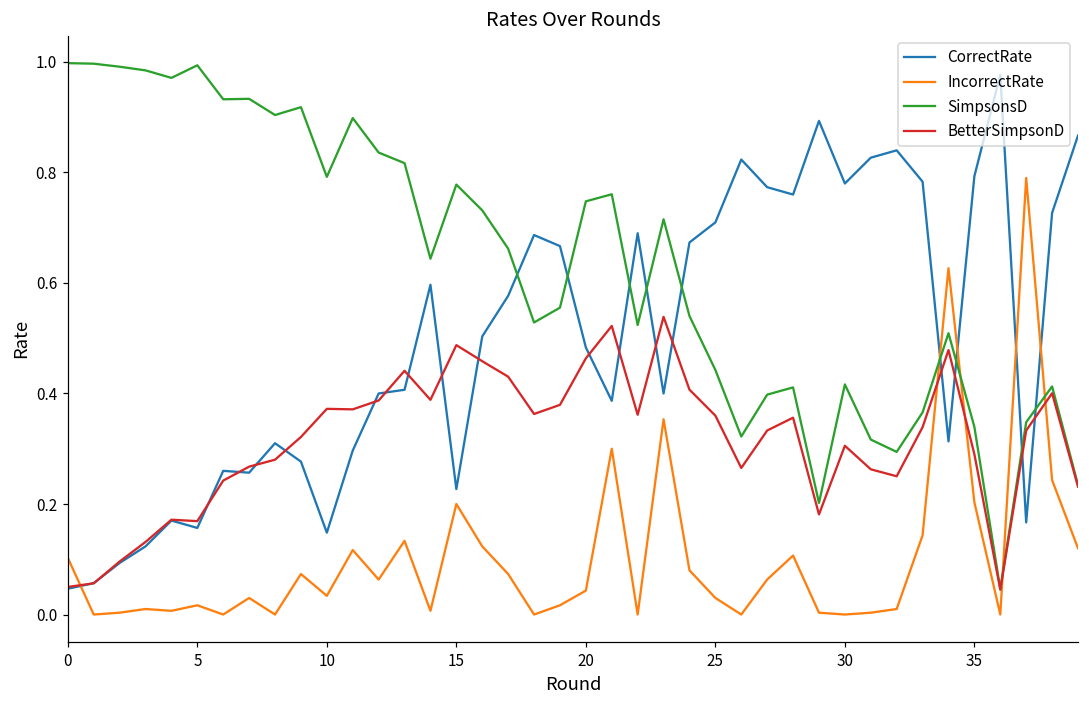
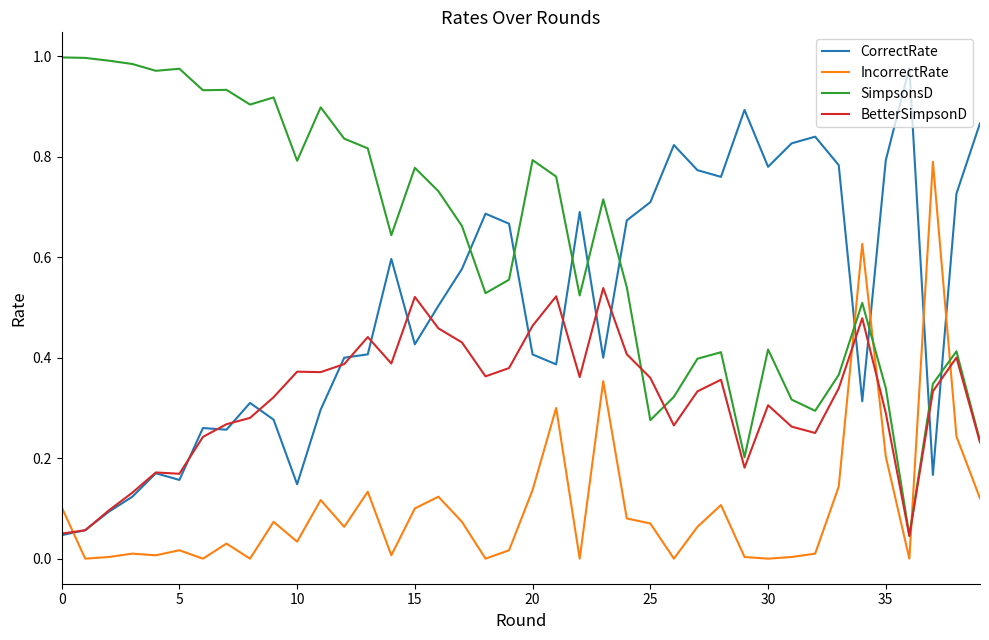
SimpsonsD, 5: 0.99 -> 0.98
CorrectRate, 15: 0.23 -> 0.43
IncorrectRate, 15: 0.2 -> 0.1
BetterSimpsonD, 15: 0.49 -> 0.52
CorrectRate, 20: 0.48 -> 0.41
IncorrectRate, 20: 0.04 -> 0.14
SimpsonsD, 20: 0.75 -> 0.79
IncorrectRate, 25: 0.03 -> 0.07
SimpsonsD, 25: 0.44 -> 0.28
